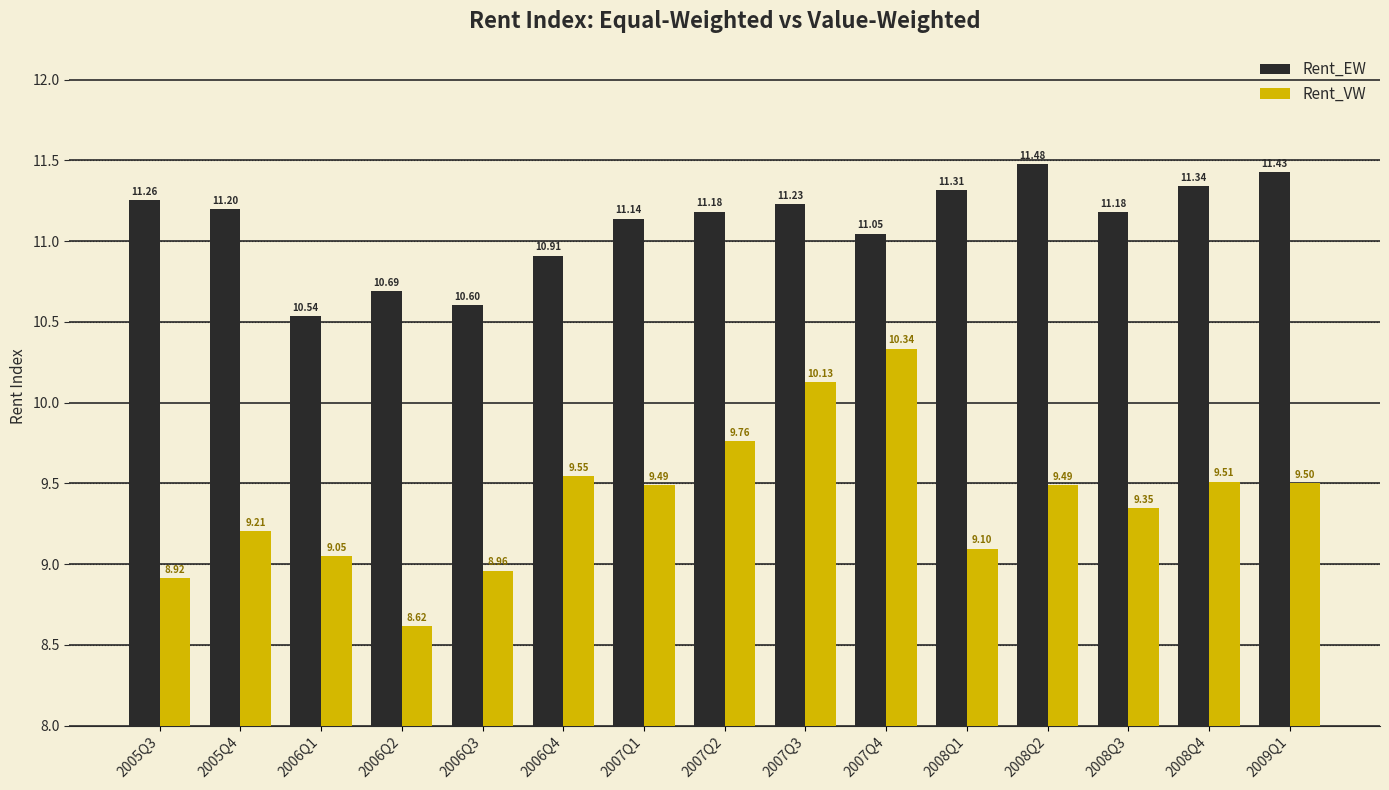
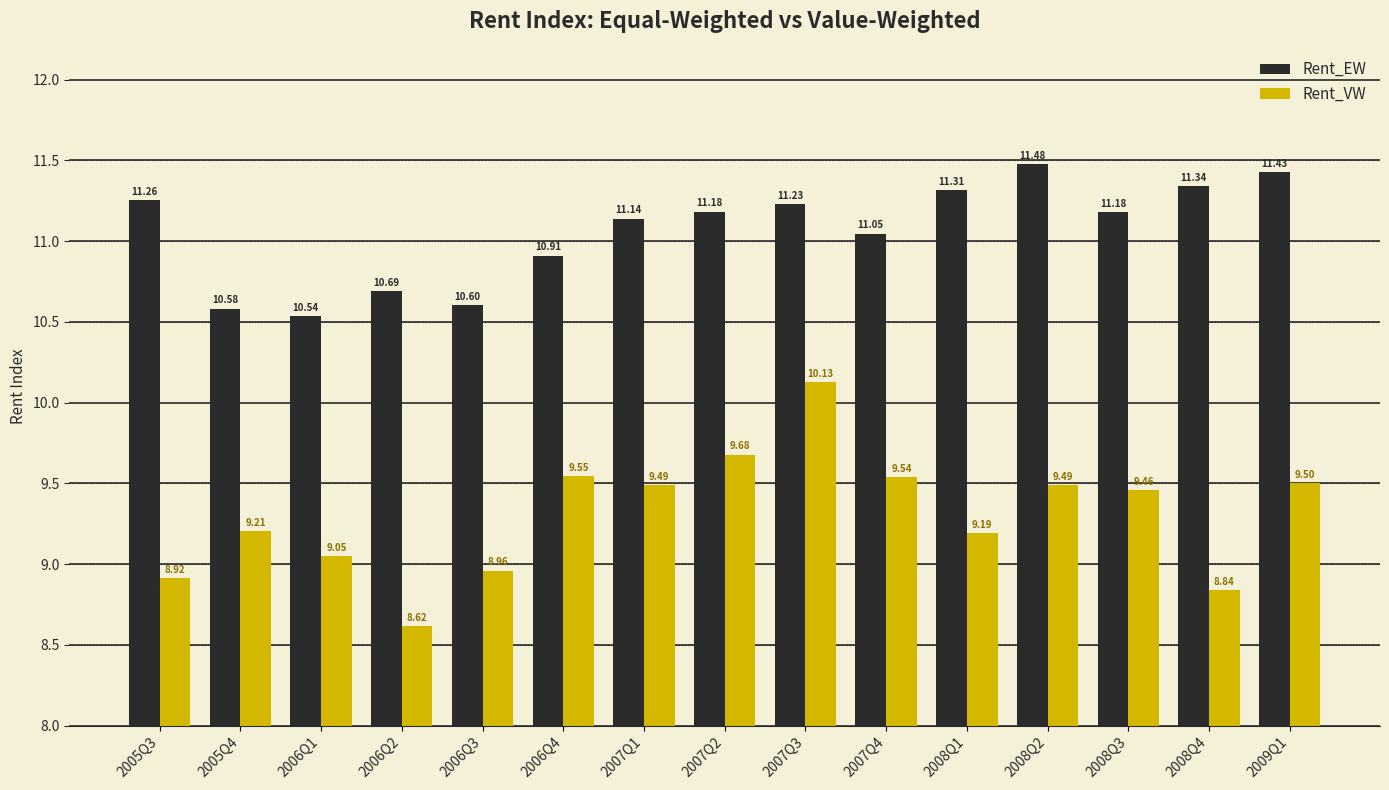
Rent_EW, 2005Q4: 11.20 -> 10.58
Rent_VW, 2007Q2: 9.76 -> 9.68
Rent_VW, 2007Q4: 10.34 -> 9.54
Rent_VW, 2008Q1: 9.10 -> 9.19
Rent_VW, 2008Q3: 9.35 -> 9.46
Rent_VW, 2008Q4: 9.51 -> 8.84
